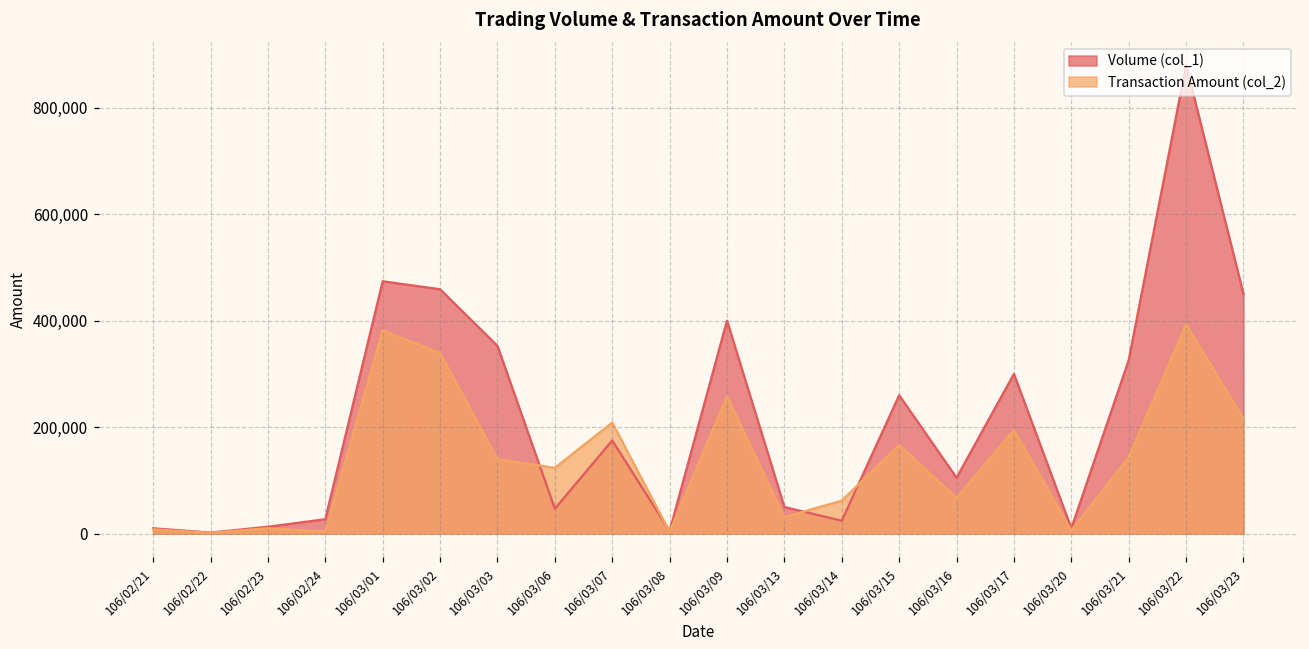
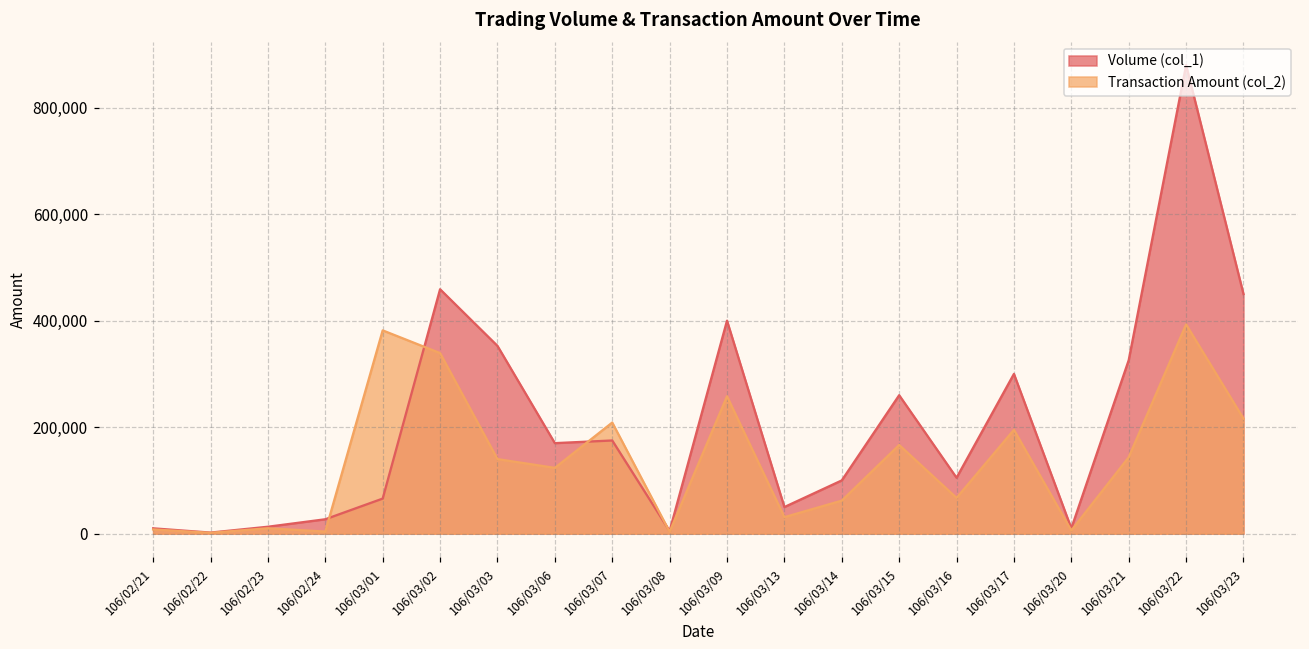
Volume (col_1), 106/03/01: 470,000 -> 70,000
Volume (col_1), 106/03/06: 50,000 -> 170,000
Volume (col_1), 106/03/14: 20,000 -> 100,000
